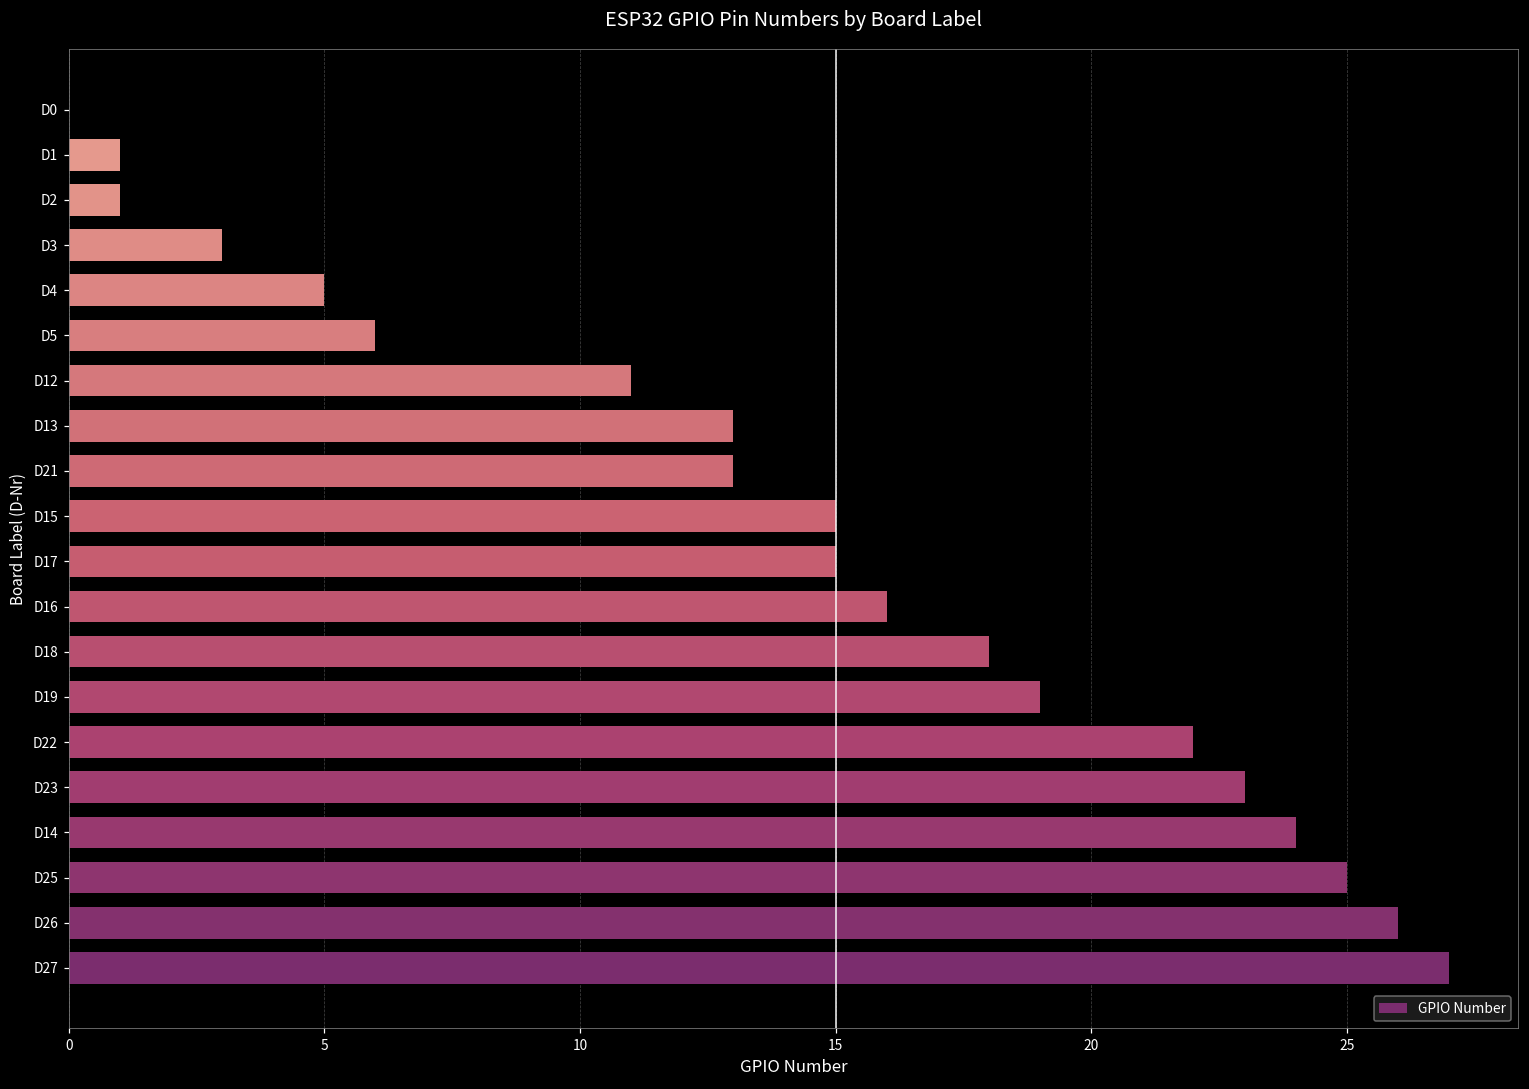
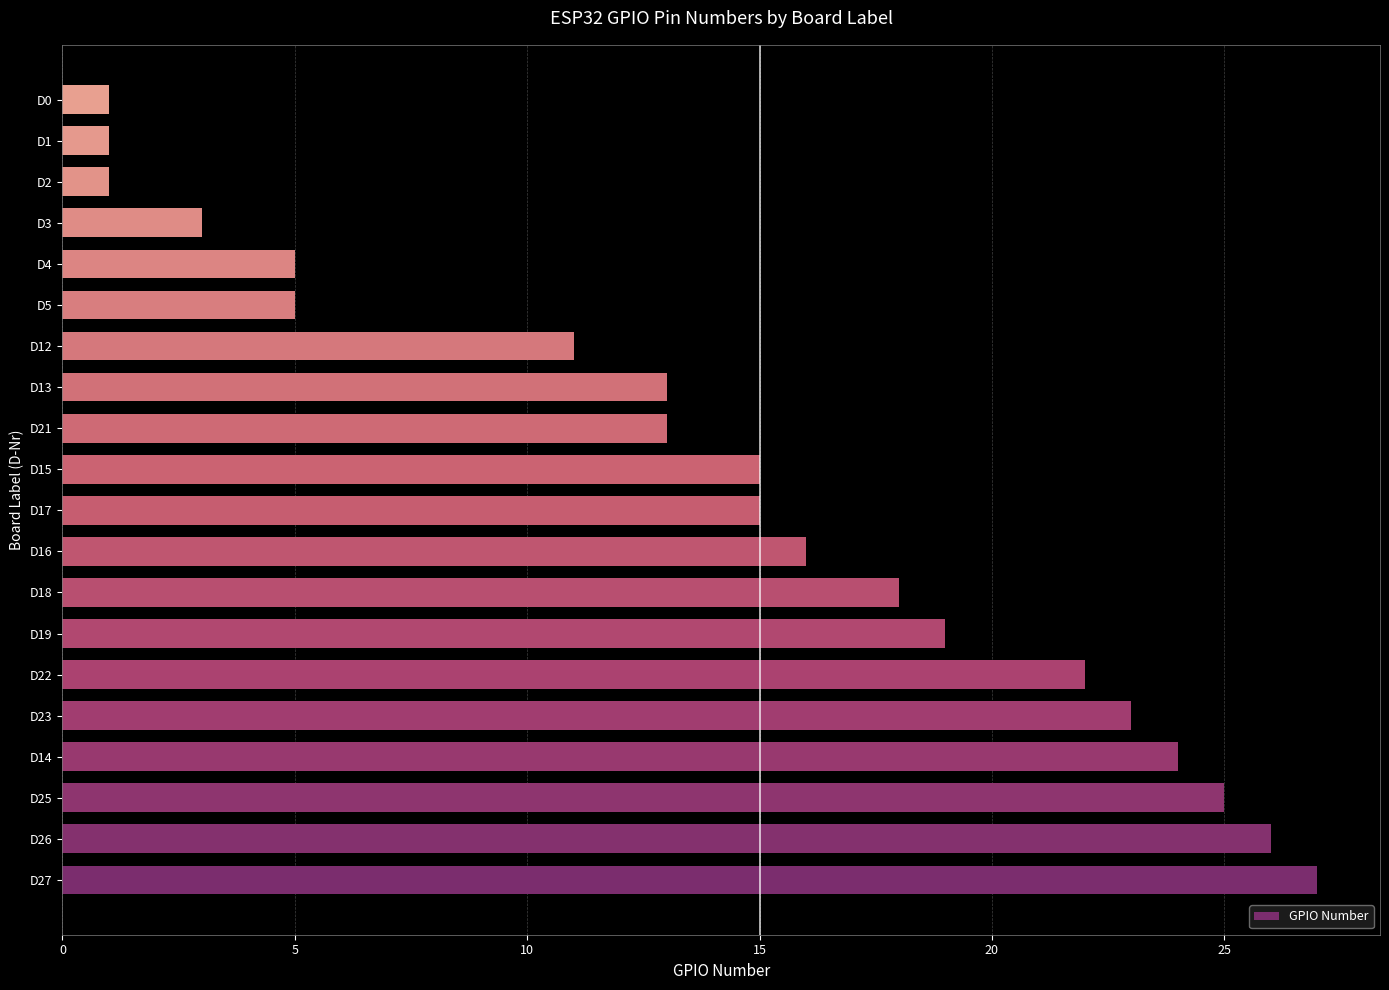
D0: 0 -> 1
D5: 6 -> 5
